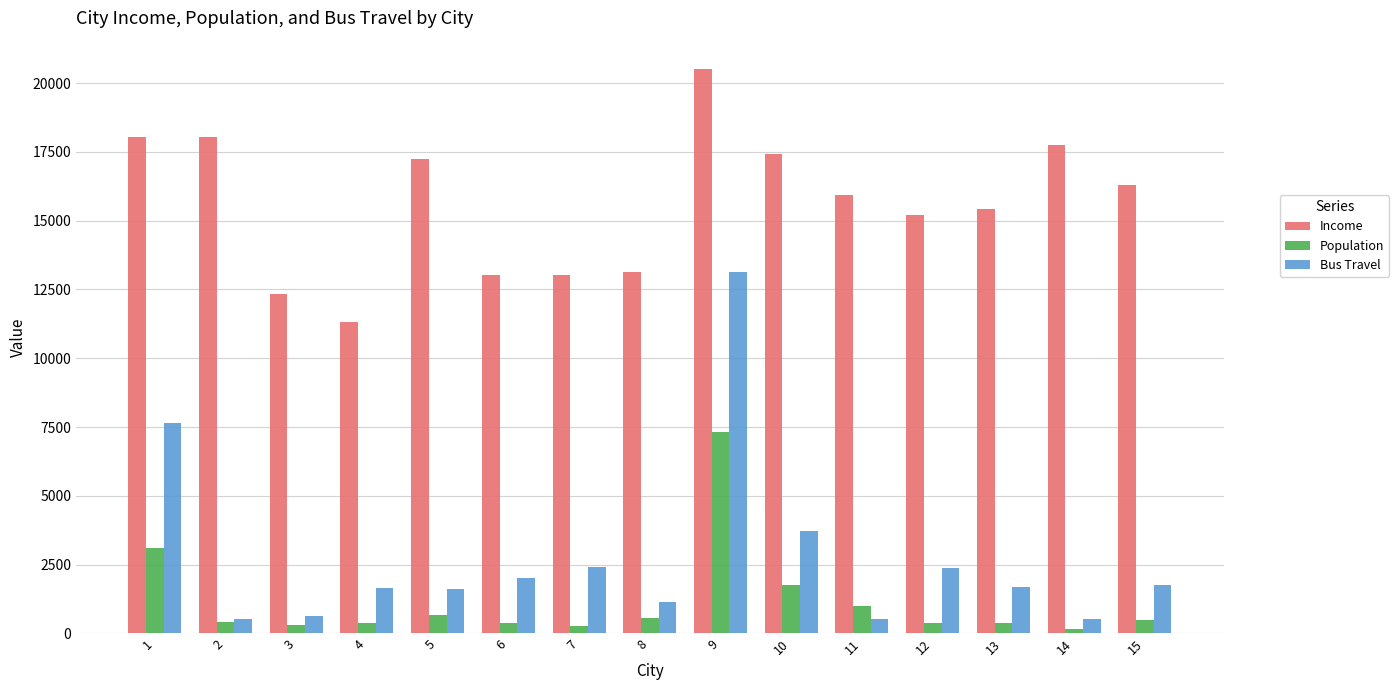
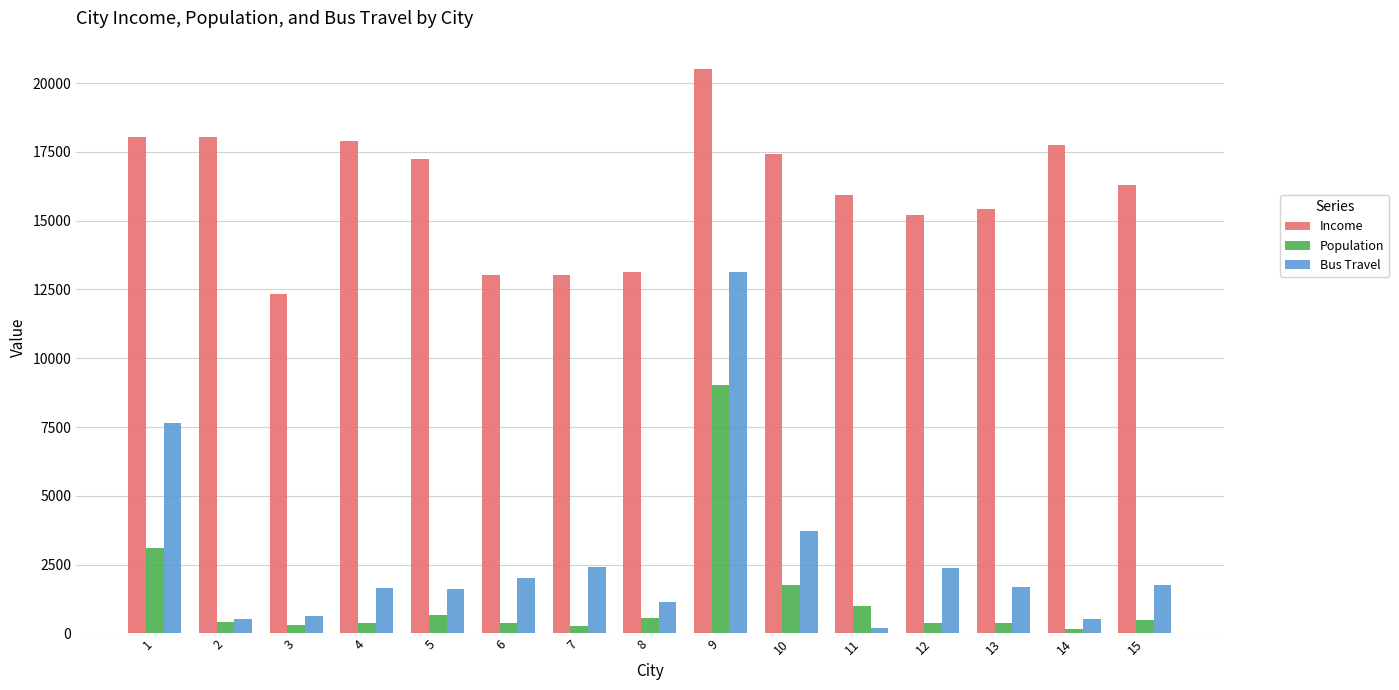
Income, 4: 11300 -> 17900
Population, 9: 7300 -> 9000
Bus Travel, 11: 500 -> 200
